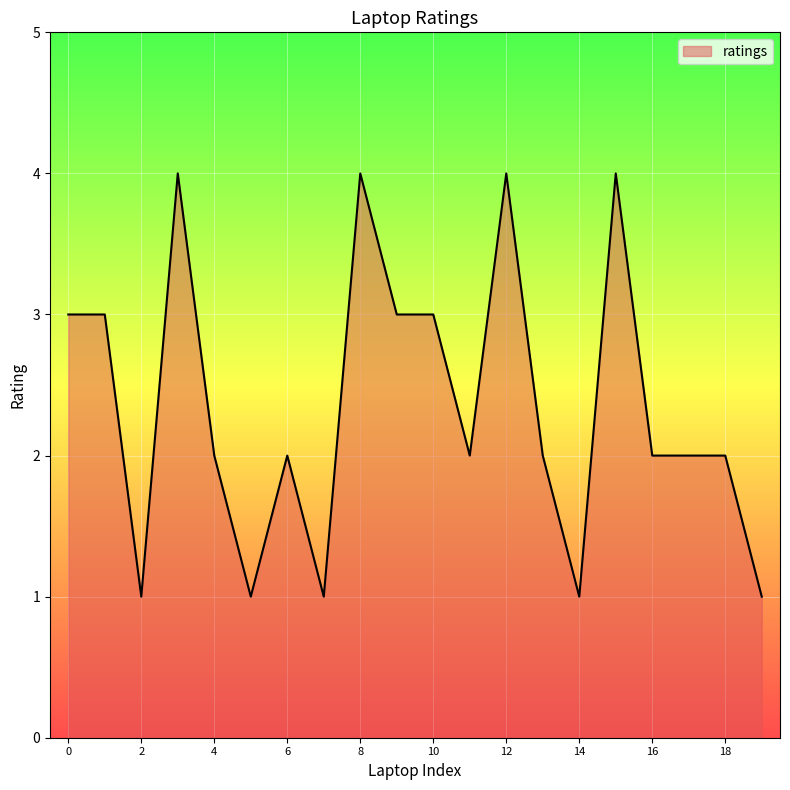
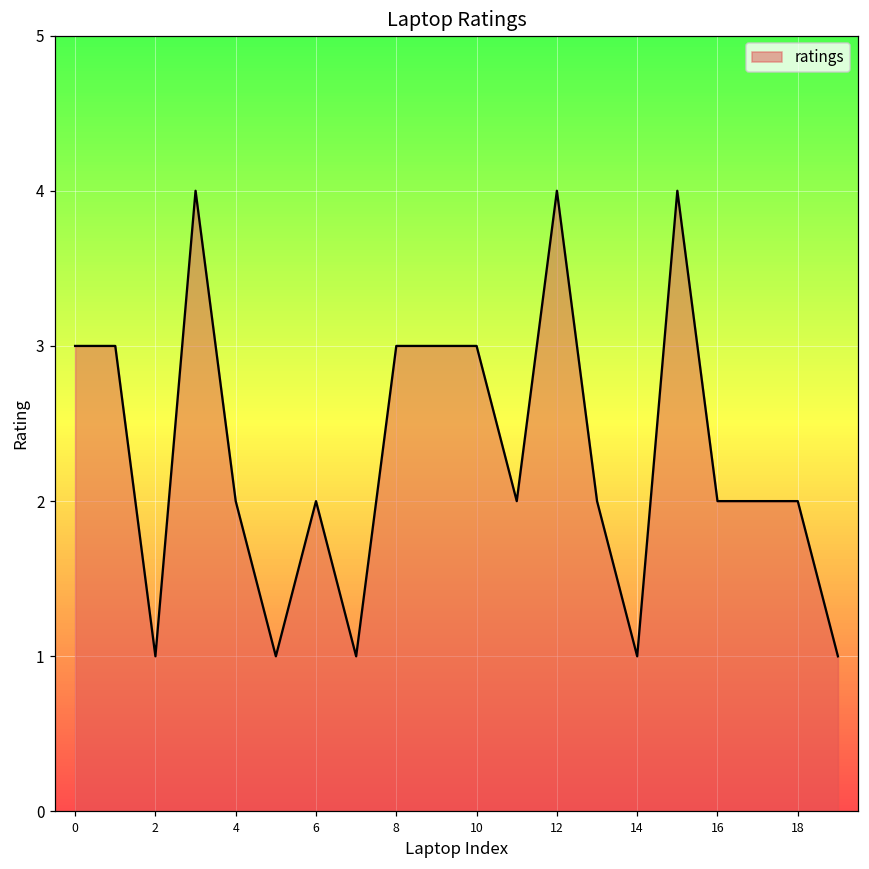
8: 4 -> 3
